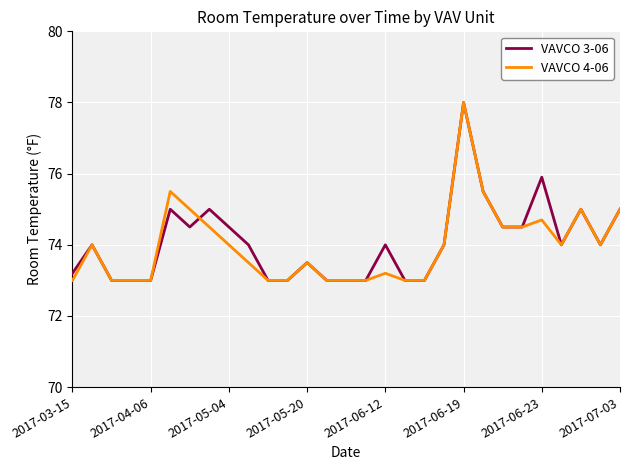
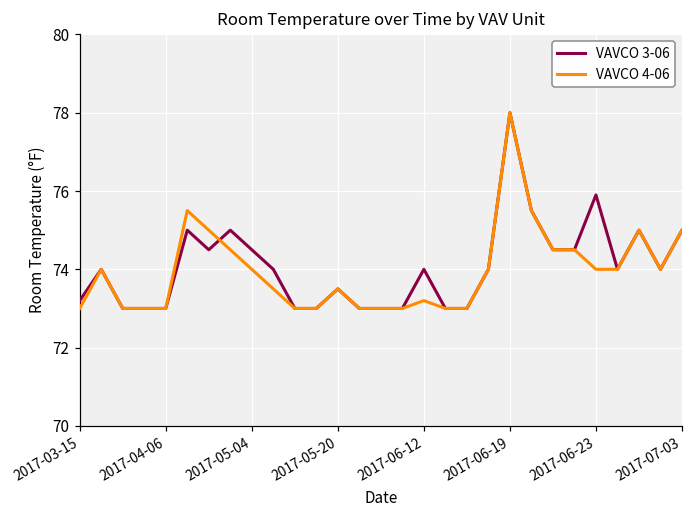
VAVCO 4-06, 2017-06-23: 74.7 -> 74.0
